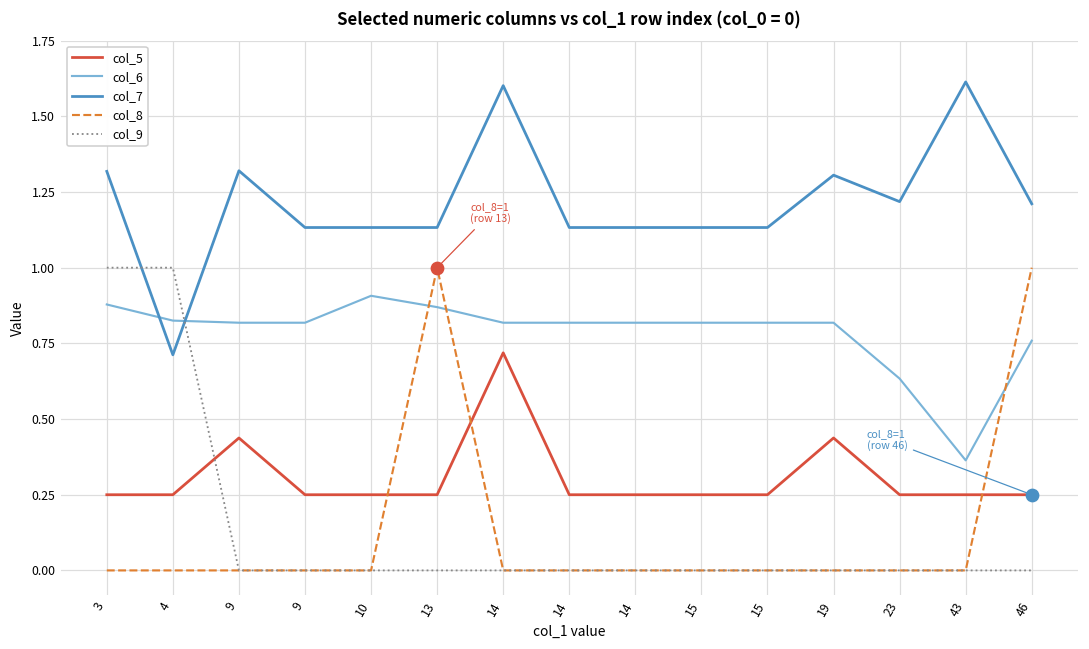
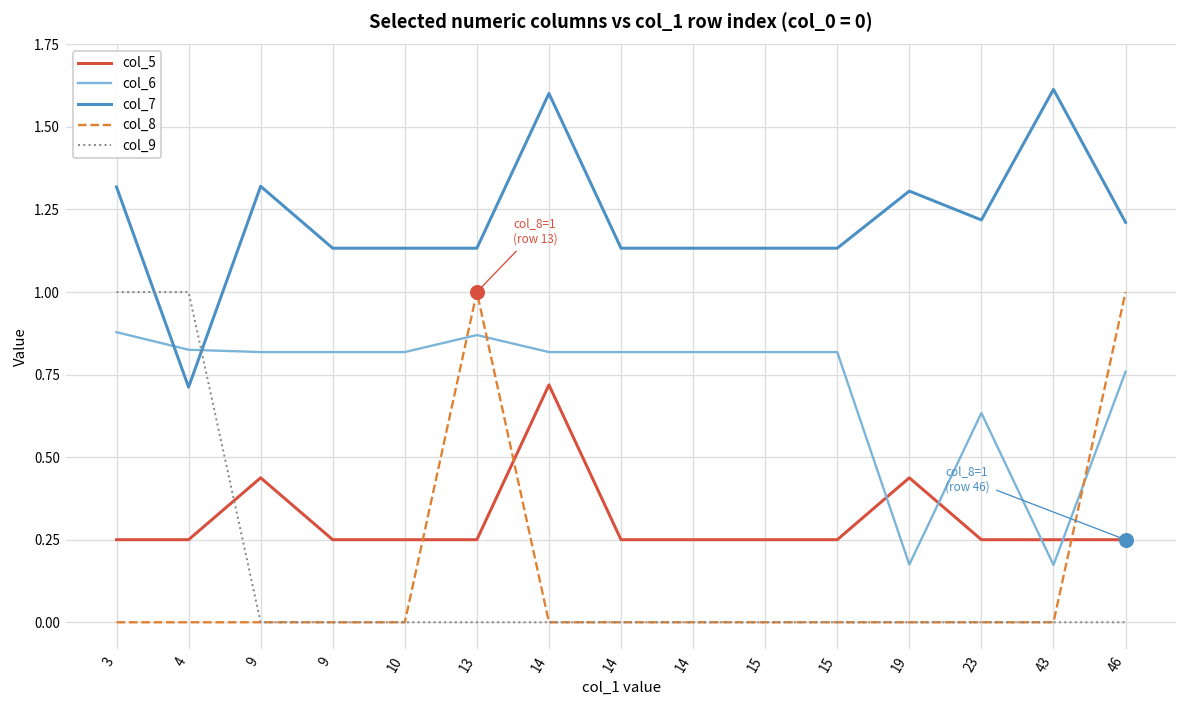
col_6, 10: 0.91 -> 0.82
col_6, 19: 0.82 -> 0.17
col_6, 43: 0.36 -> 0.17
